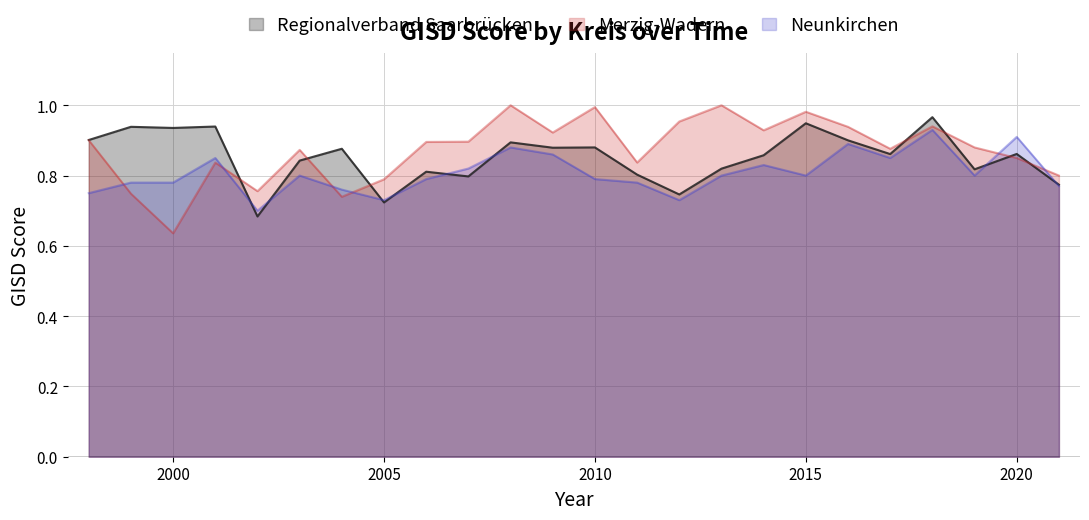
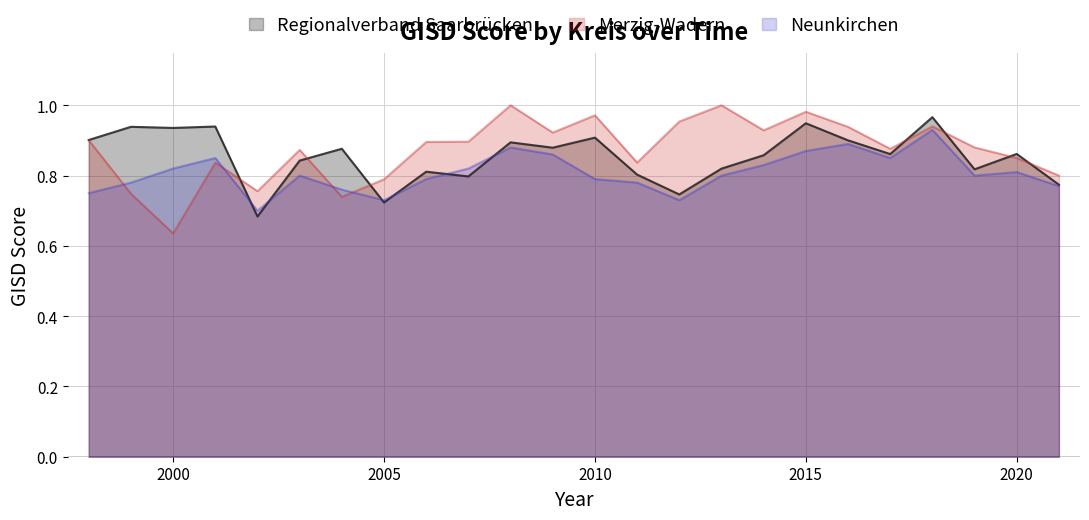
Neunkirchen, 2000: 0.78 -> 0.82
Regionalverband Saarbrücken, 2010: 0.88 -> 0.91
Merzig-Wadern, 2010: 0.99 -> 0.97
Neunkirchen, 2015: 0.80 -> 0.87
Neunkirchen, 2020: 0.91 -> 0.81
